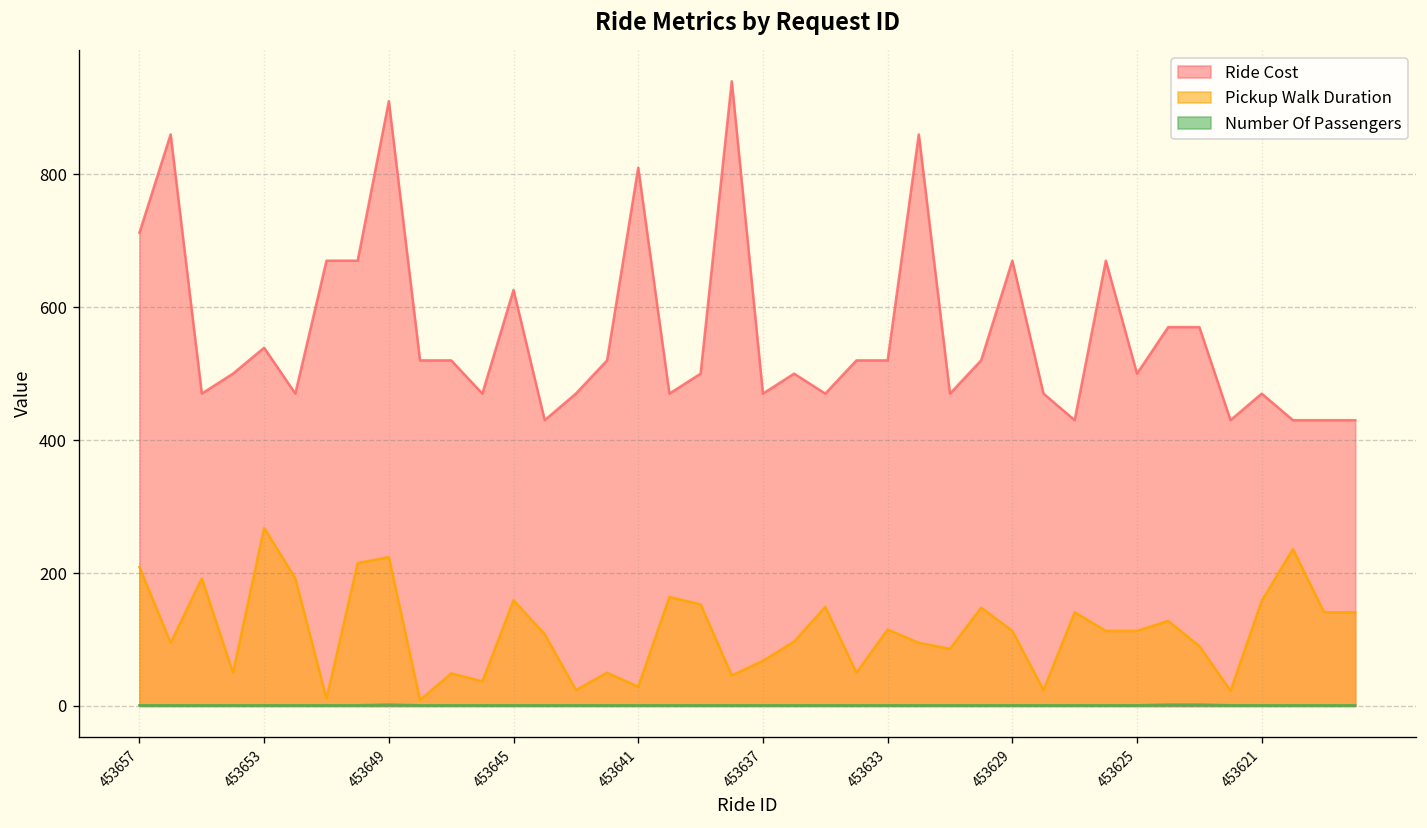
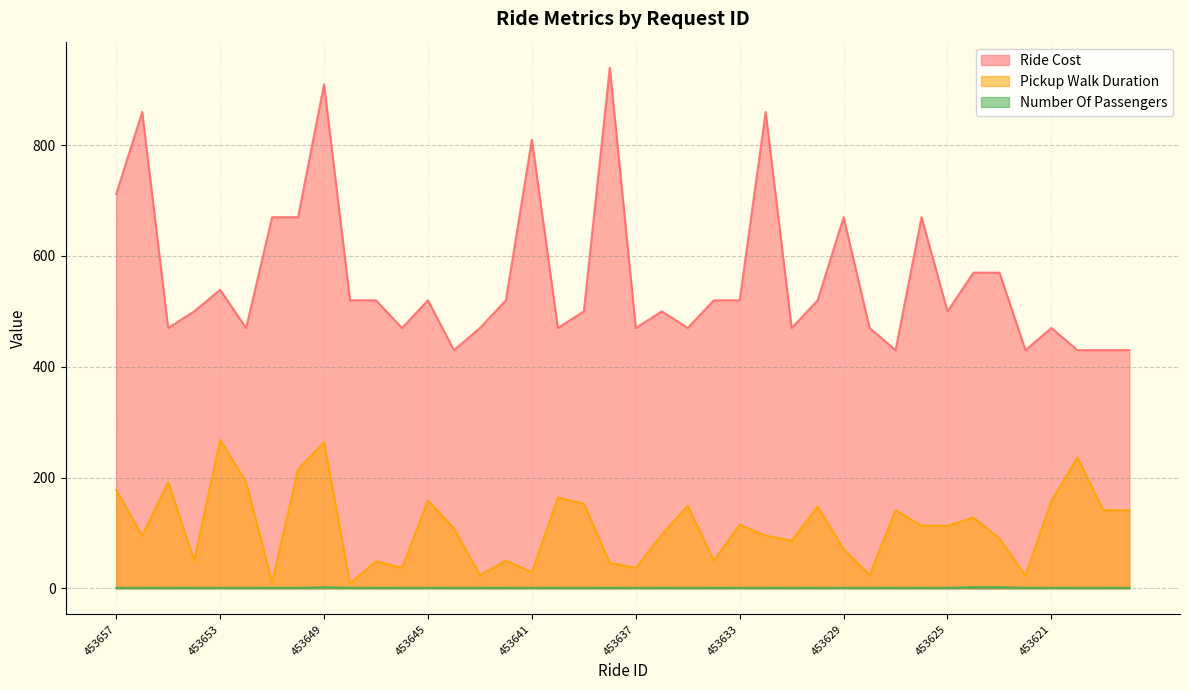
Pickup Walk Duration, 453657: 210 -> 180
Pickup Walk Duration, 453649: 220 -> 260
Ride Cost, 453645: 630 -> 520
Pickup Walk Duration, 453637: 70 -> 40
Pickup Walk Duration, 453629: 110 -> 70
